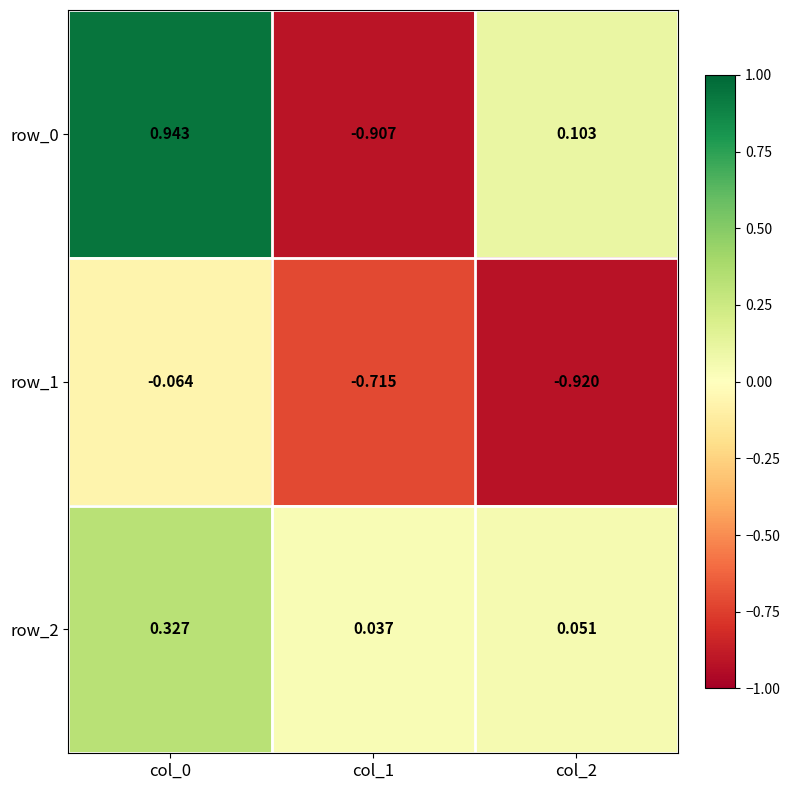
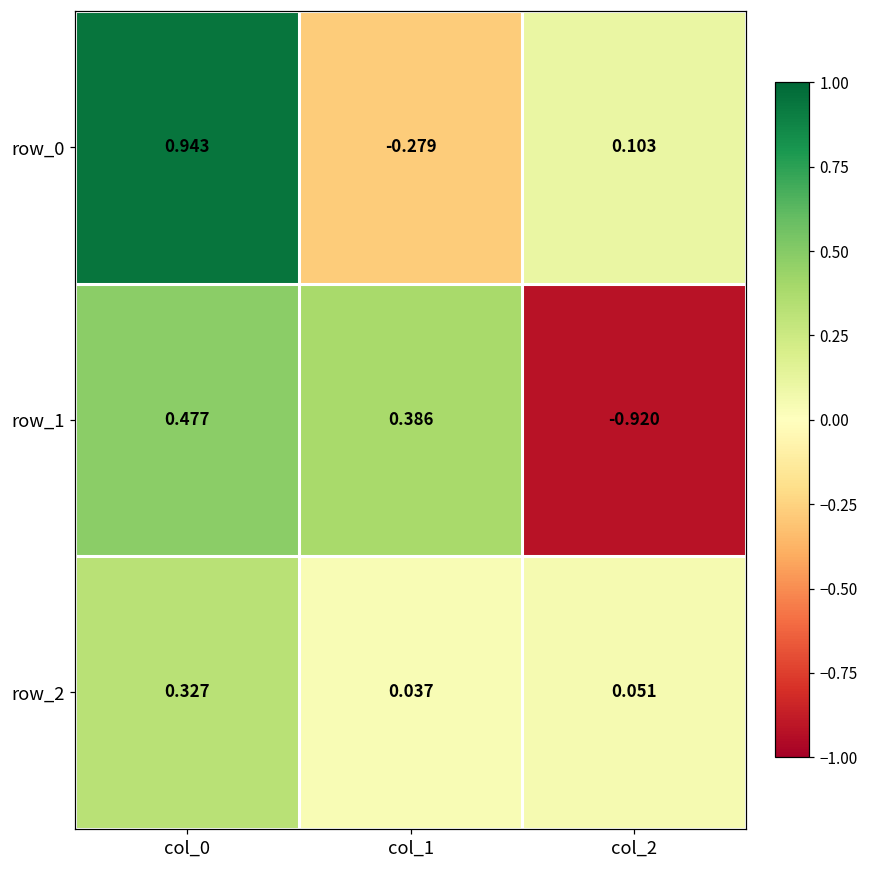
row_0, col_1: -0.907 -> -0.279
row_1, col_0: -0.064 -> 0.477
row_1, col_1: -0.715 -> 0.386
